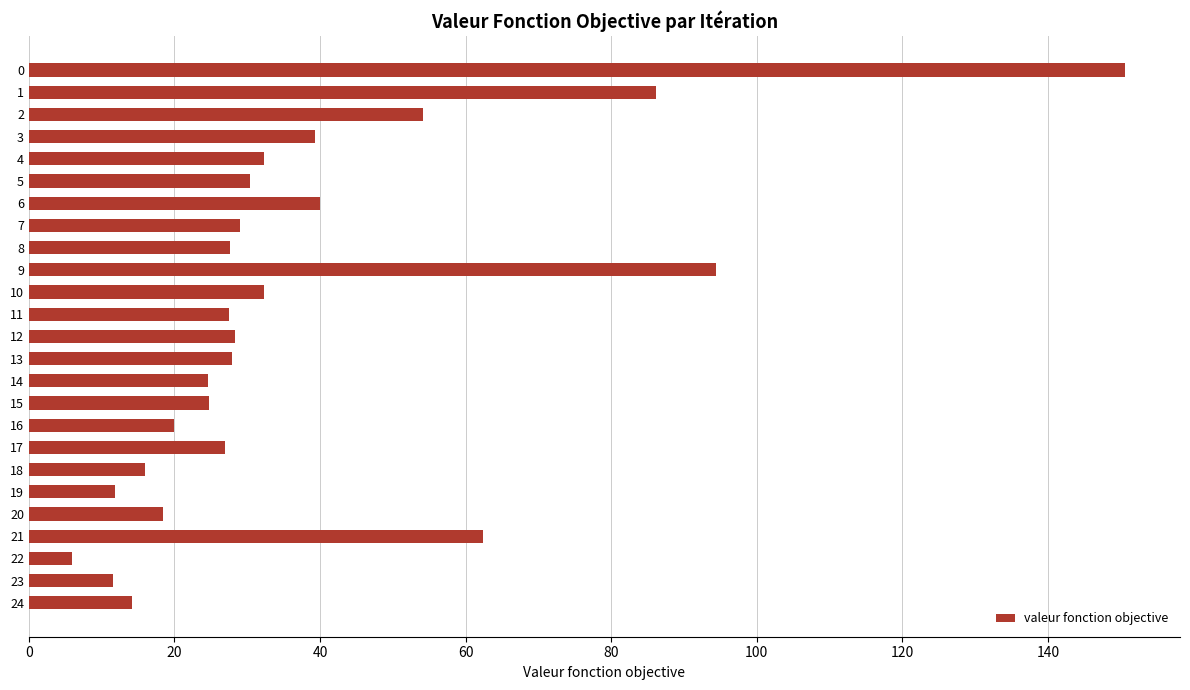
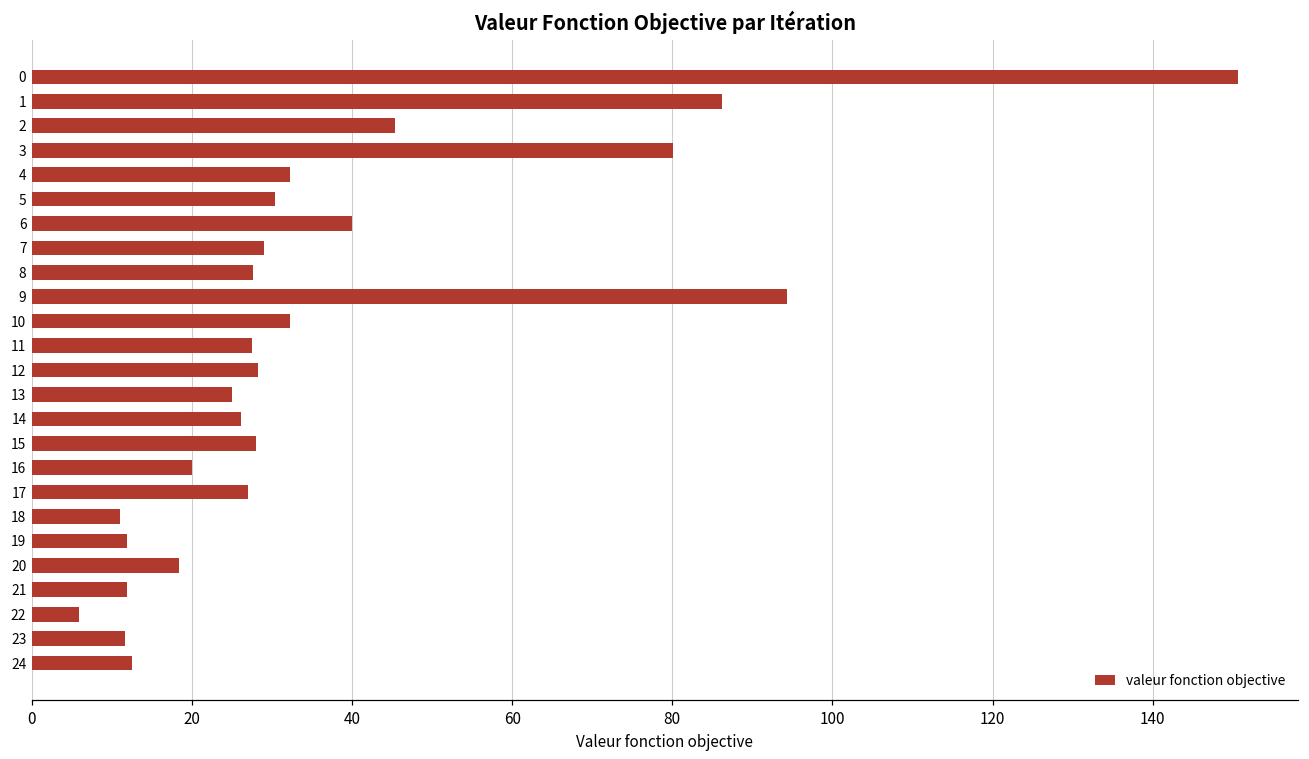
2: 54 -> 45
3: 39 -> 80
13: 28 -> 25
14: 25 -> 26
15: 25 -> 28
18: 16 -> 11
21: 62 -> 12
24: 14 -> 12
